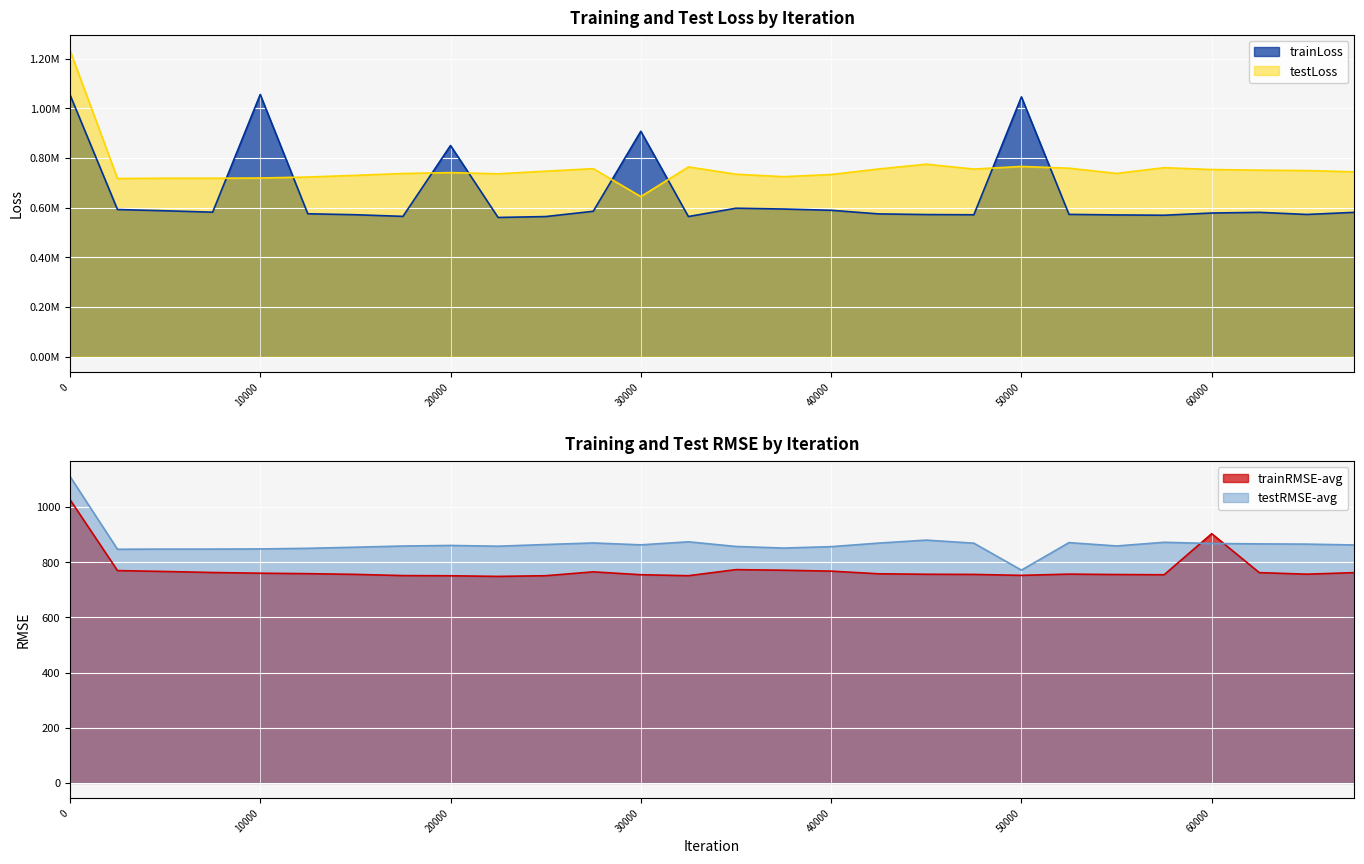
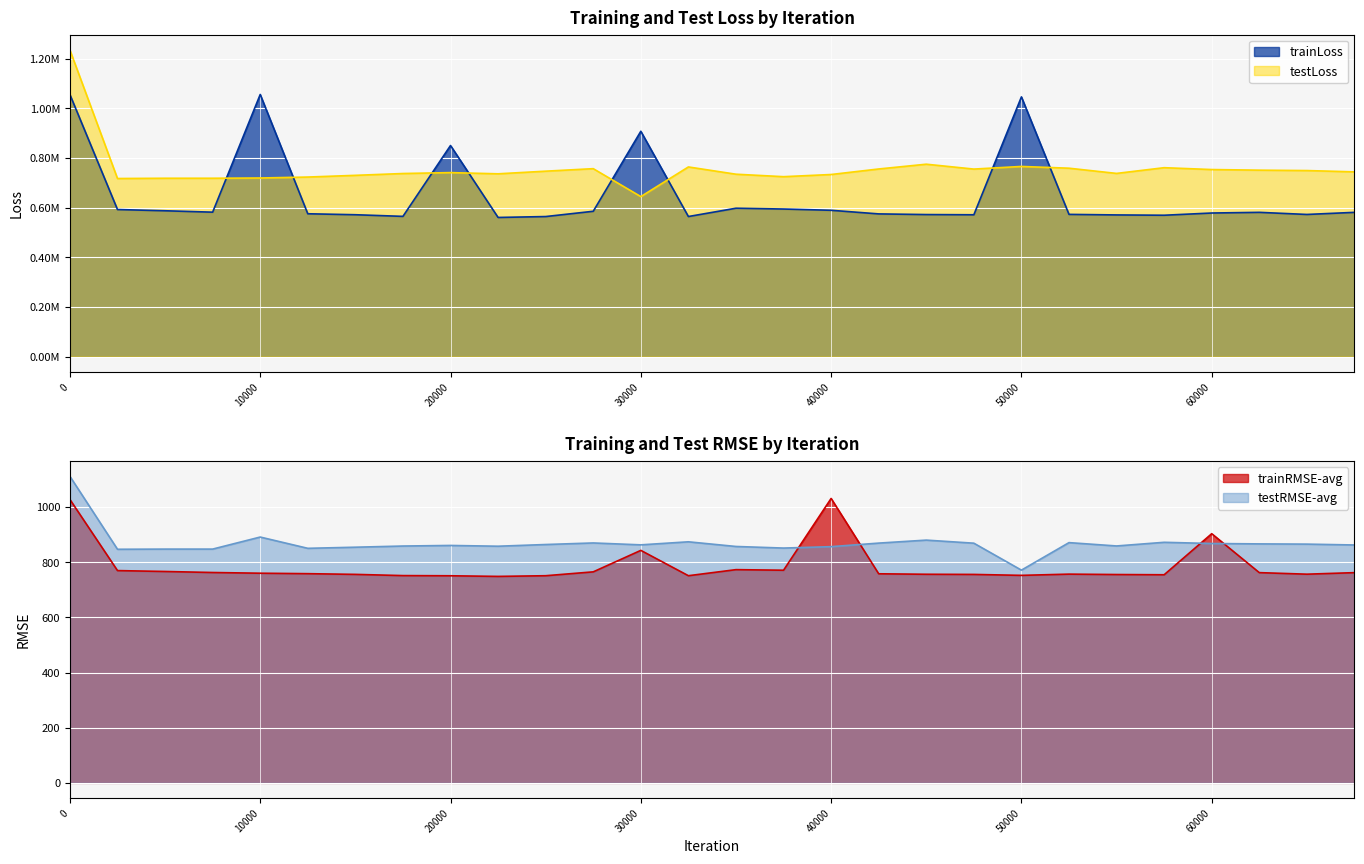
Training and Test RMSE by Iteration, testRMSE-avg, 10000: 850 -> 890
Training and Test RMSE by Iteration, trainRMSE-avg, 30000: 750 -> 840
Training and Test RMSE by Iteration, trainRMSE-avg, 40000: 770 -> 1030
